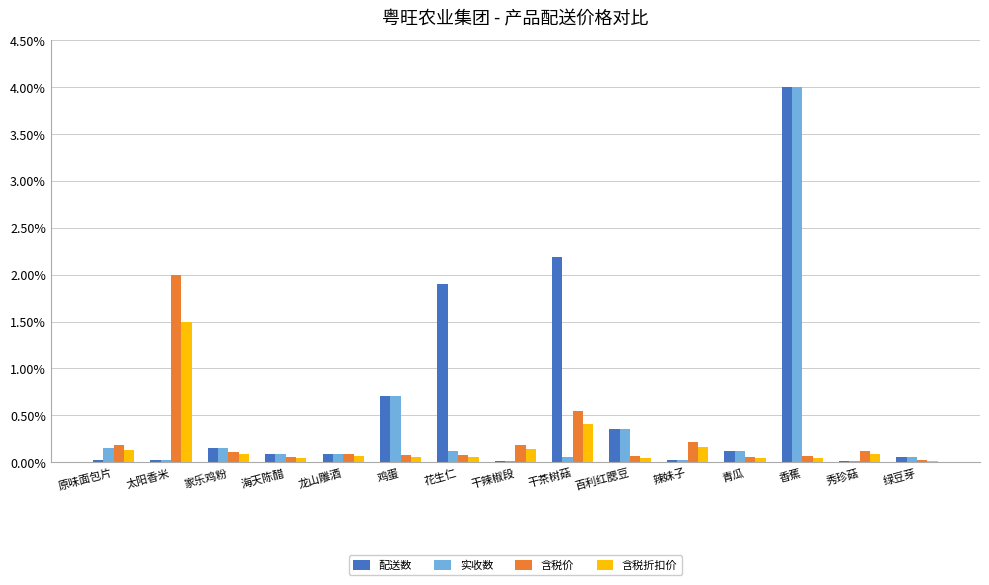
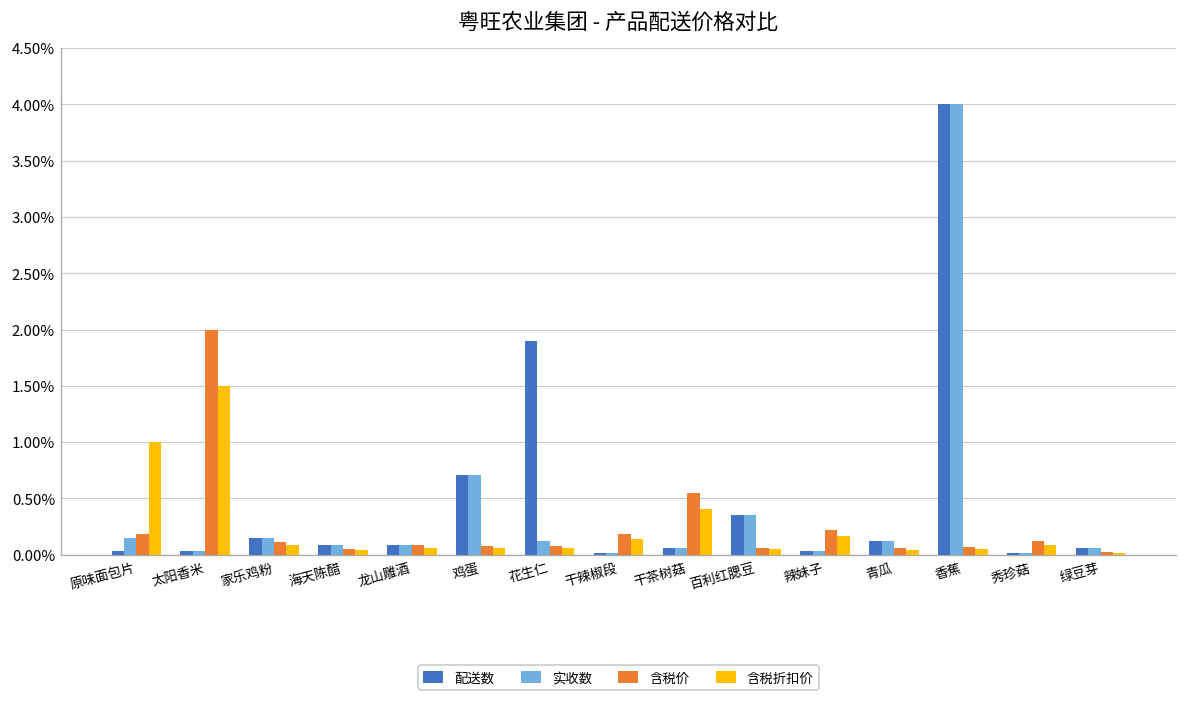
含税折扣价, 原味面包片: 0.1% -> 1.0%
配送数, 干茶树菇: 2.2% -> 0.1%
